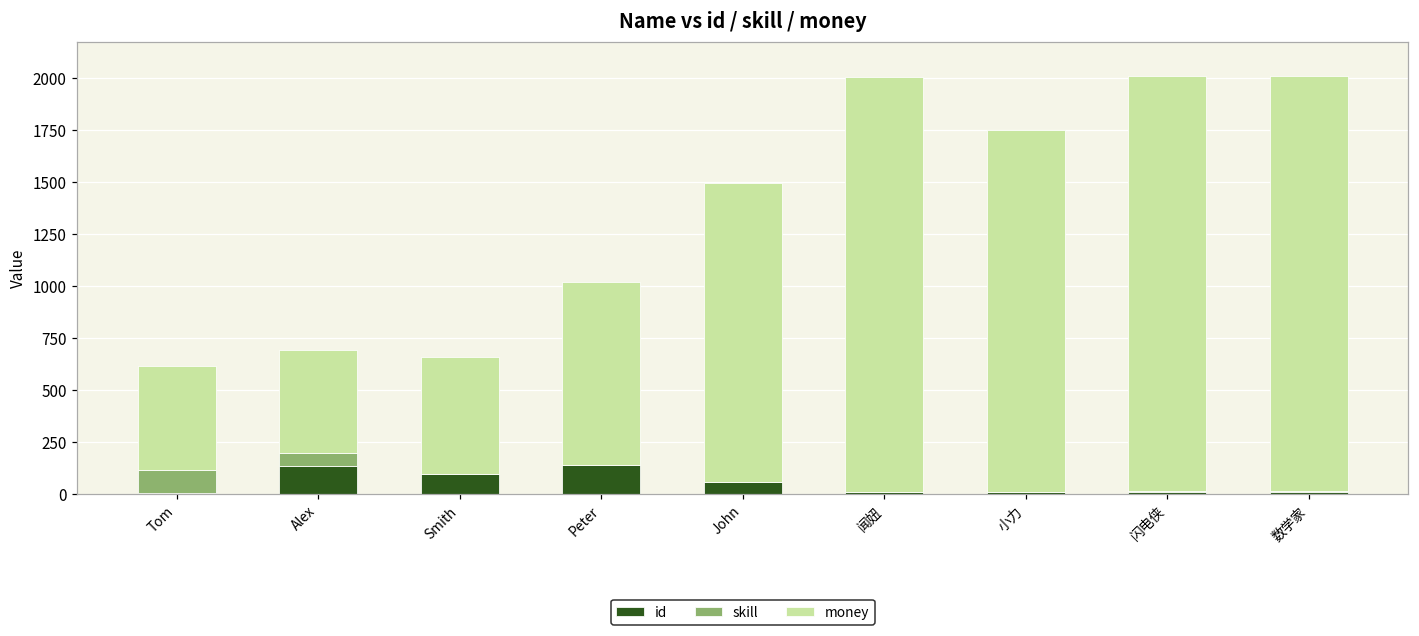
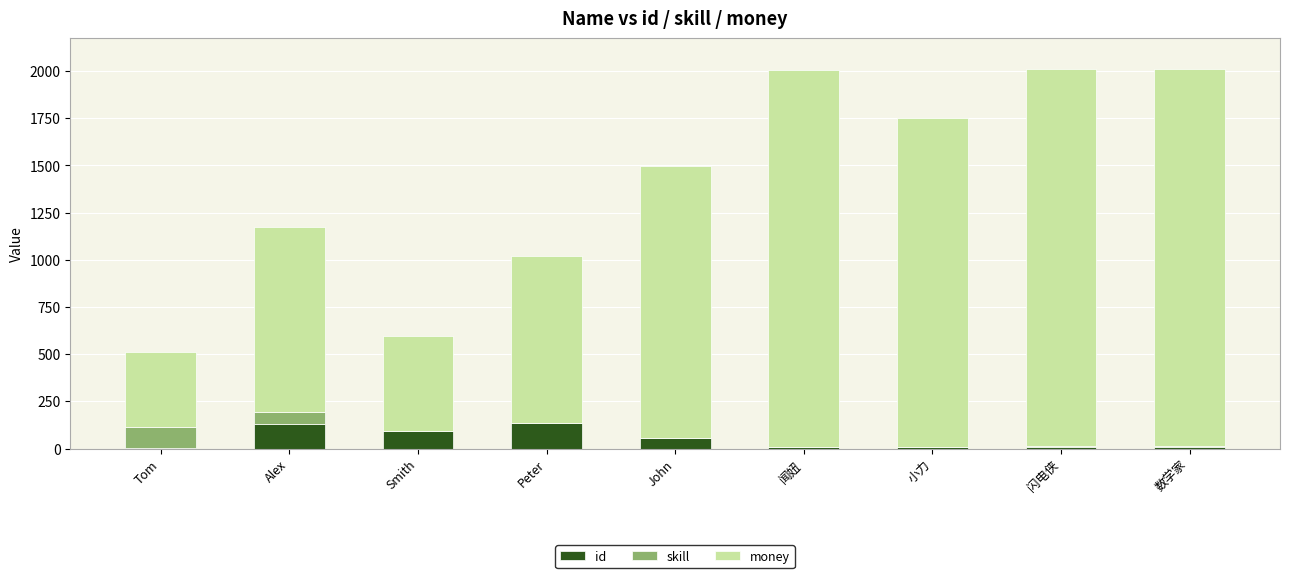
money, Tom: 500 -> 390
money, Alex: 500 -> 980
money, Smith: 570 -> 500
